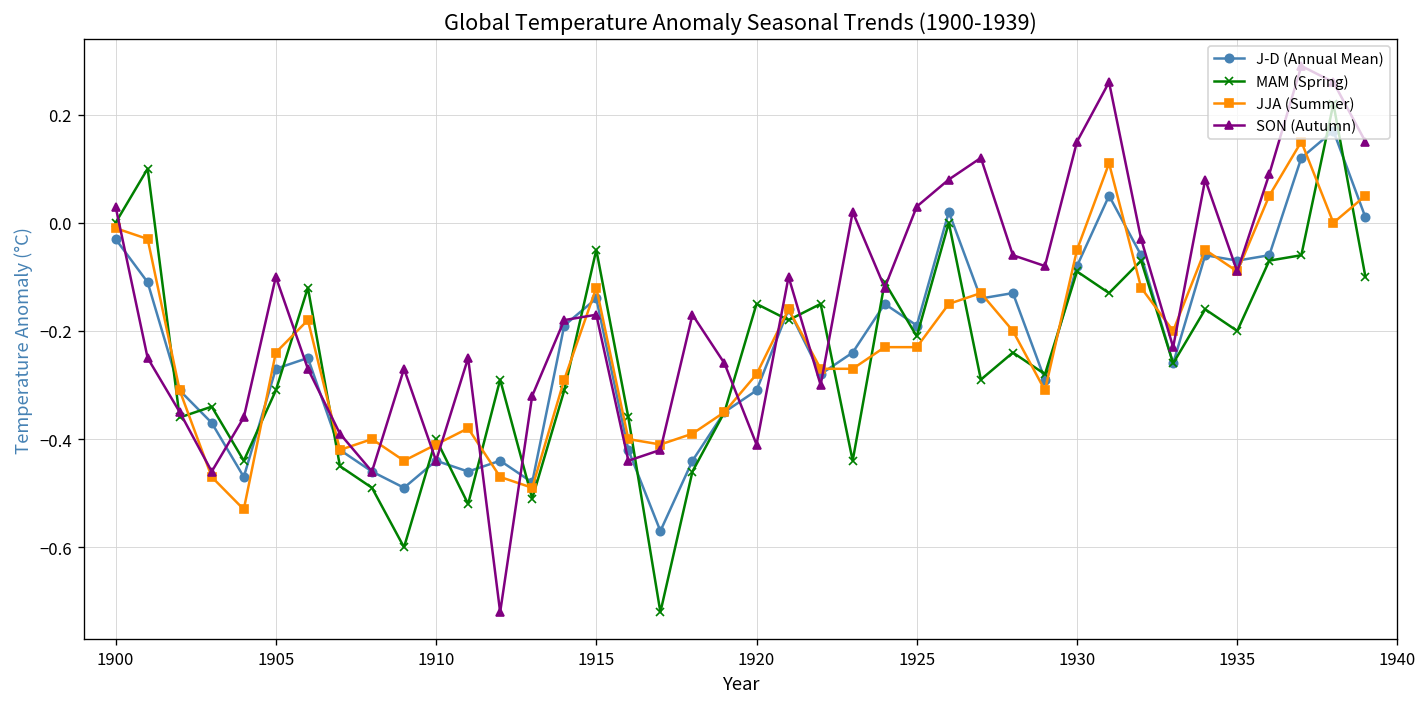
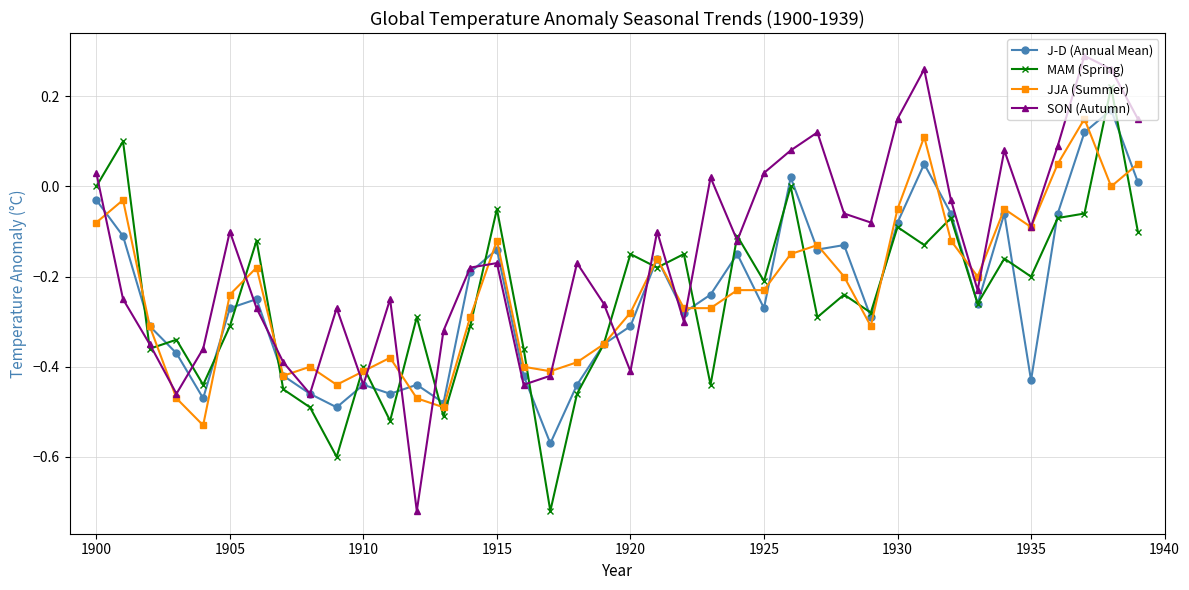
JJA (Summer), 1900: -0.01 -> -0.08
J-D (Annual Mean), 1925: -0.19 -> -0.27
J-D (Annual Mean), 1935: -0.07 -> -0.43
